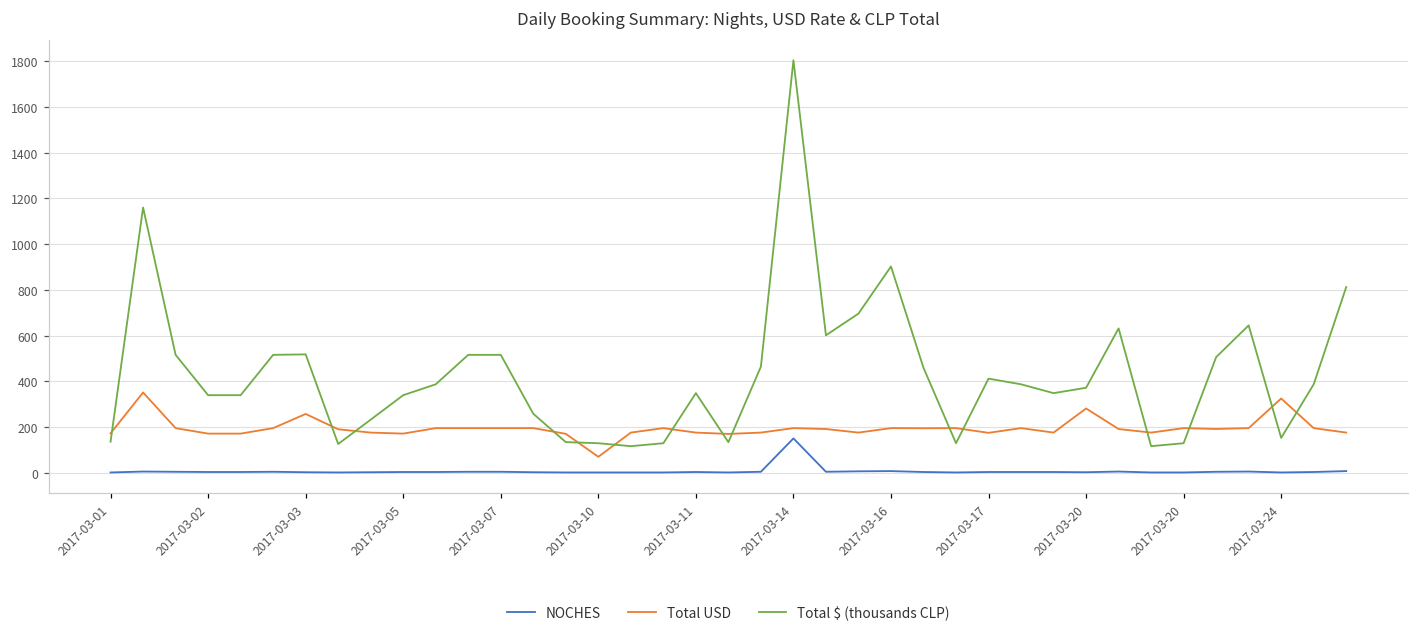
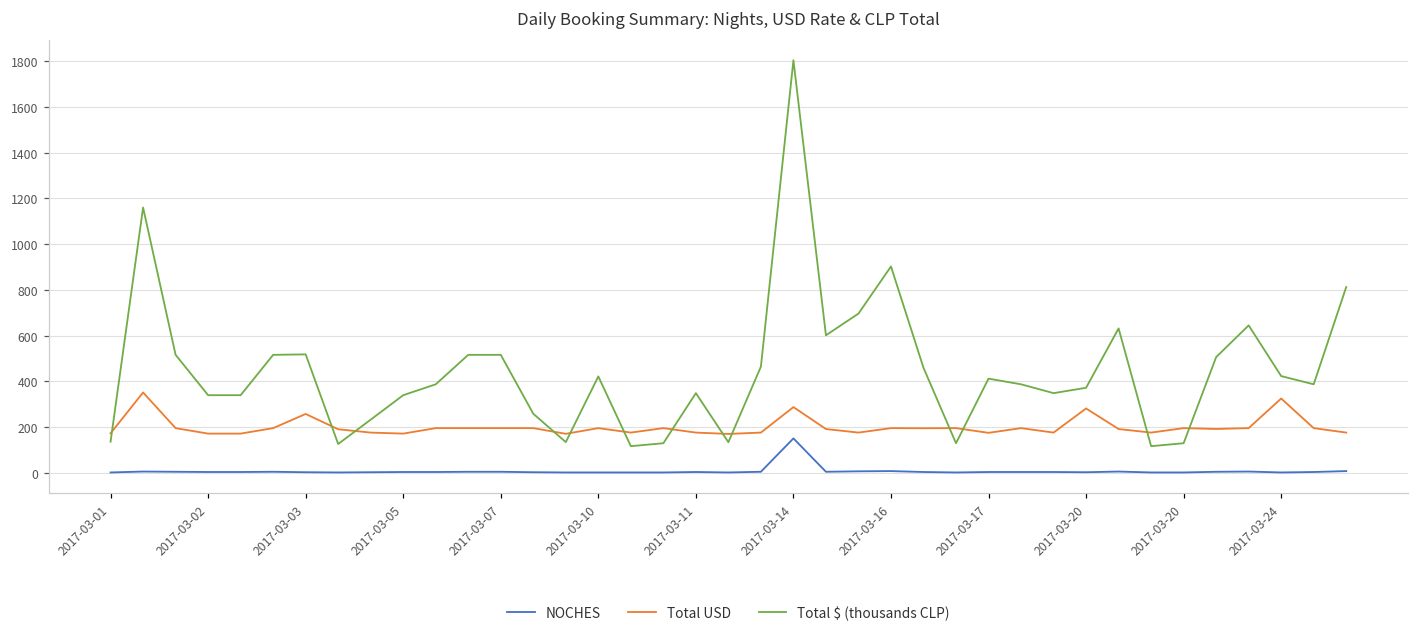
Total USD, 2017-03-10: 70 -> 200
Total $ (thousands CLP), 2017-03-10: 130 -> 420
Total USD, 2017-03-14: 200 -> 290
Total $ (thousands CLP), 2017-03-24: 150 -> 420
